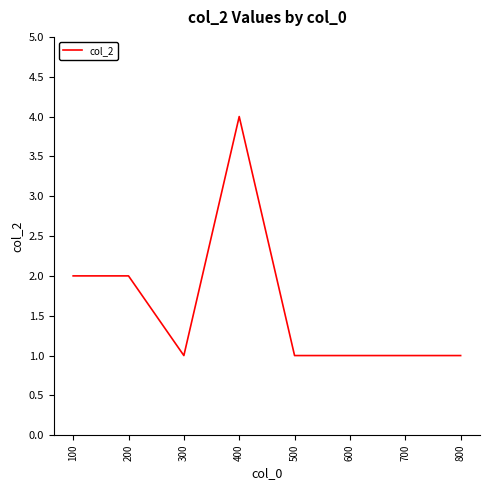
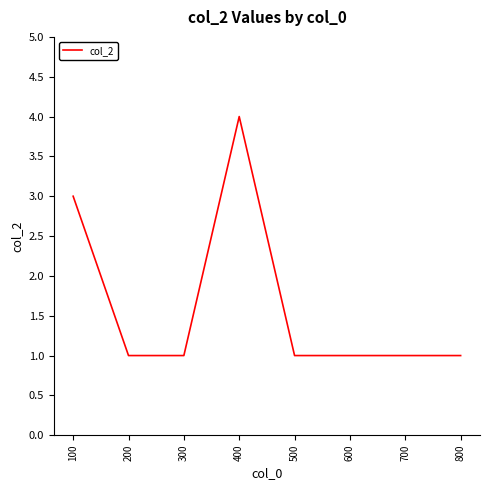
100: 2 -> 3
200: 2 -> 1
